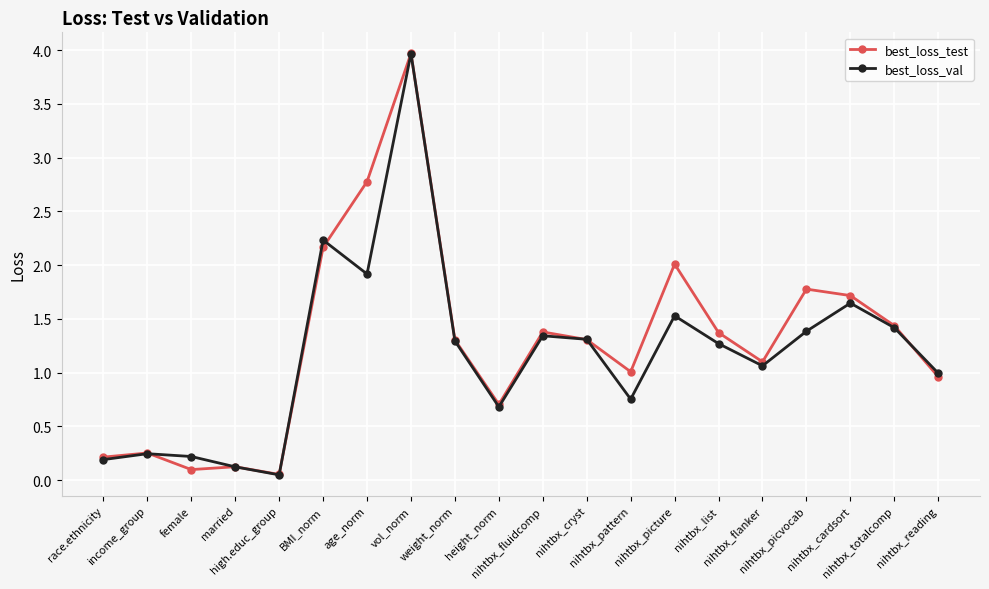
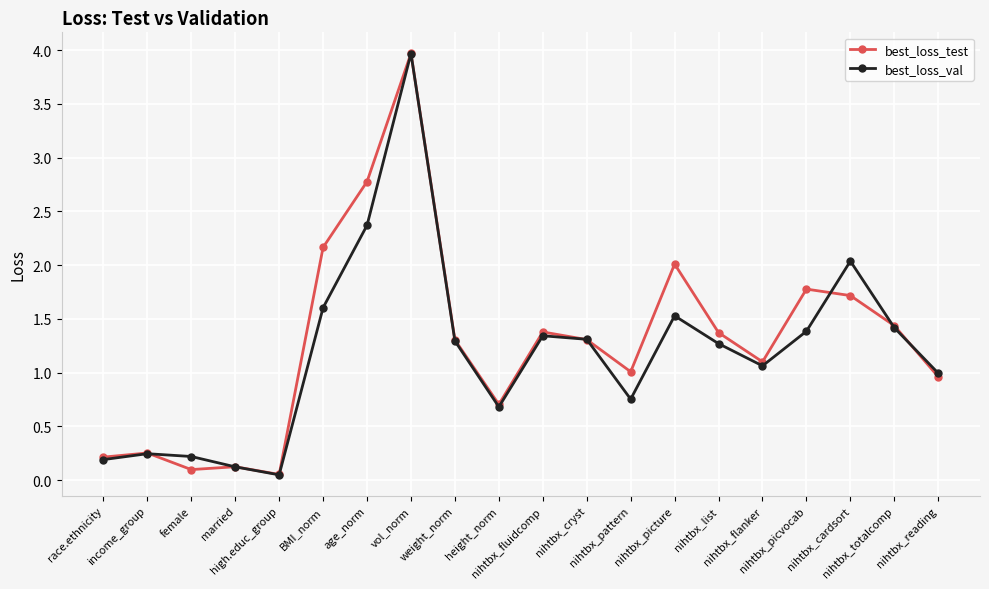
best_loss_val, BMI_norm: 2.23 -> 1.60
best_loss_val, age_norm: 1.92 -> 2.37
best_loss_val, nihtbx_cardsort: 1.65 -> 2.04
